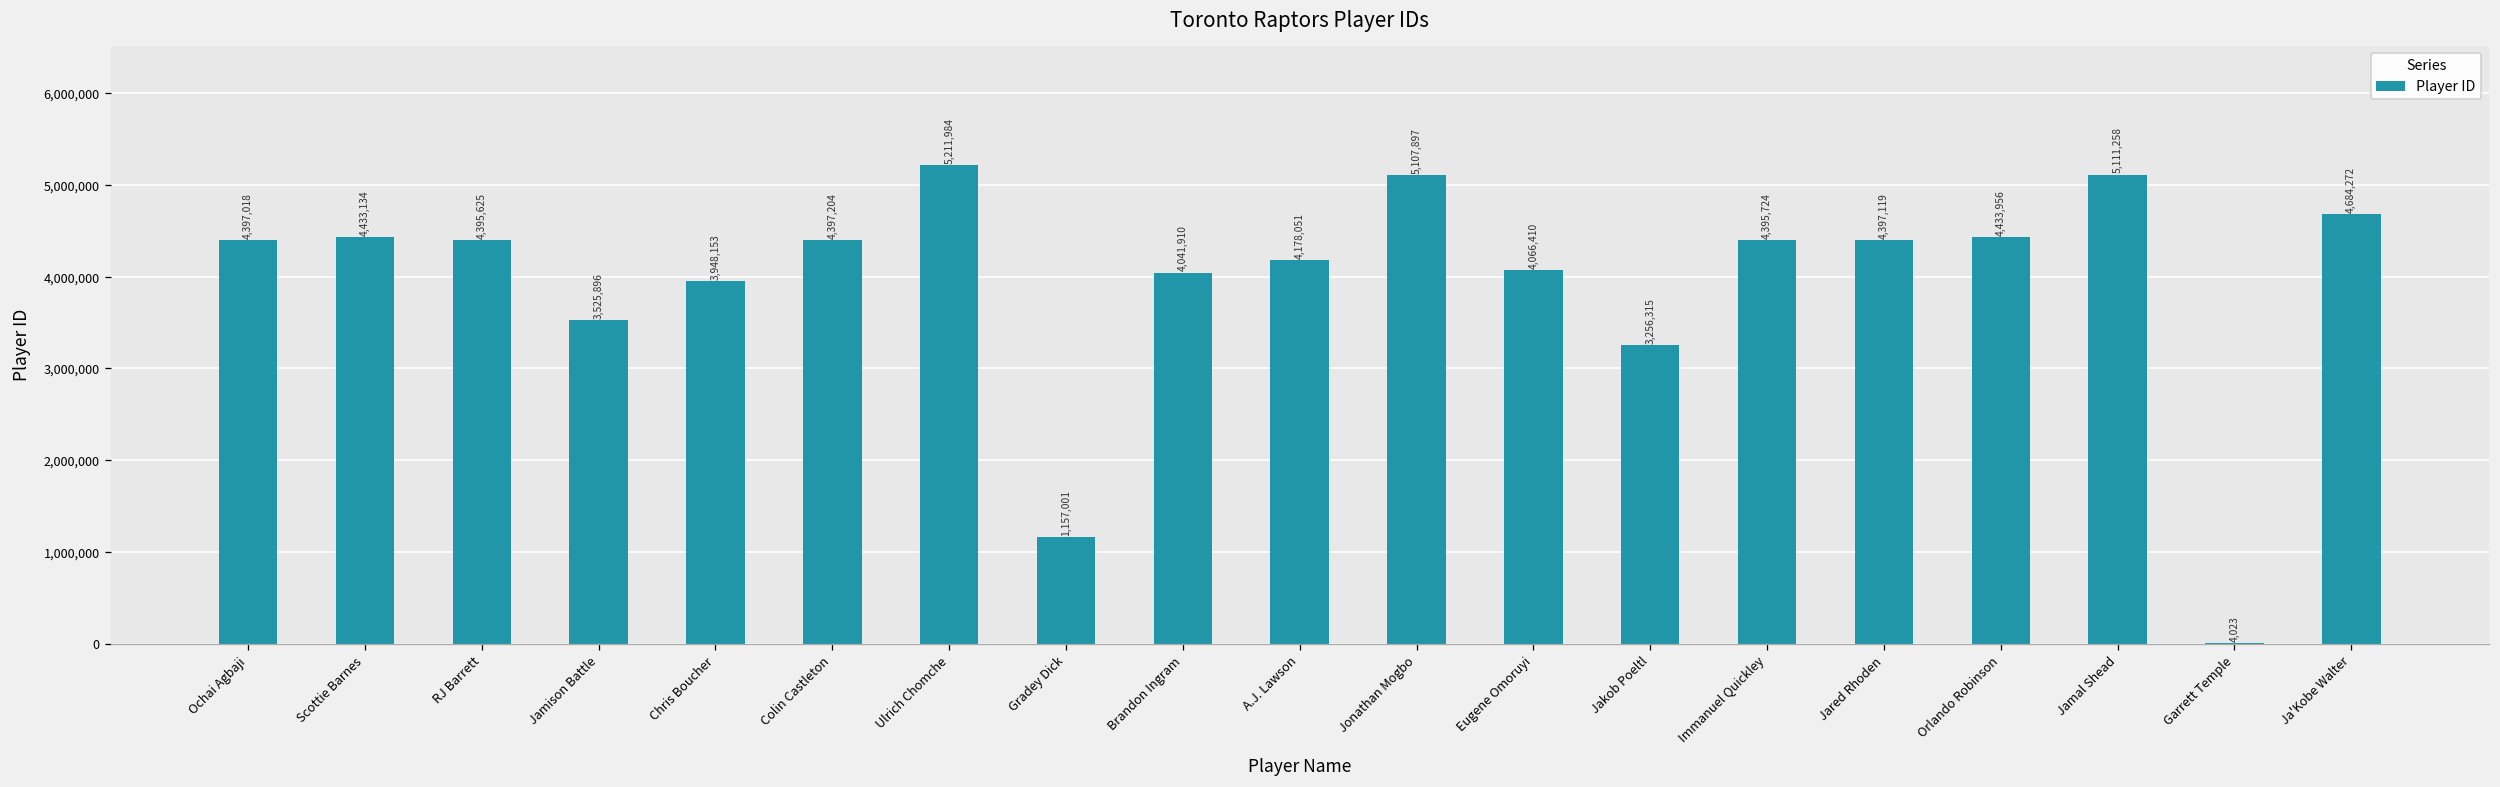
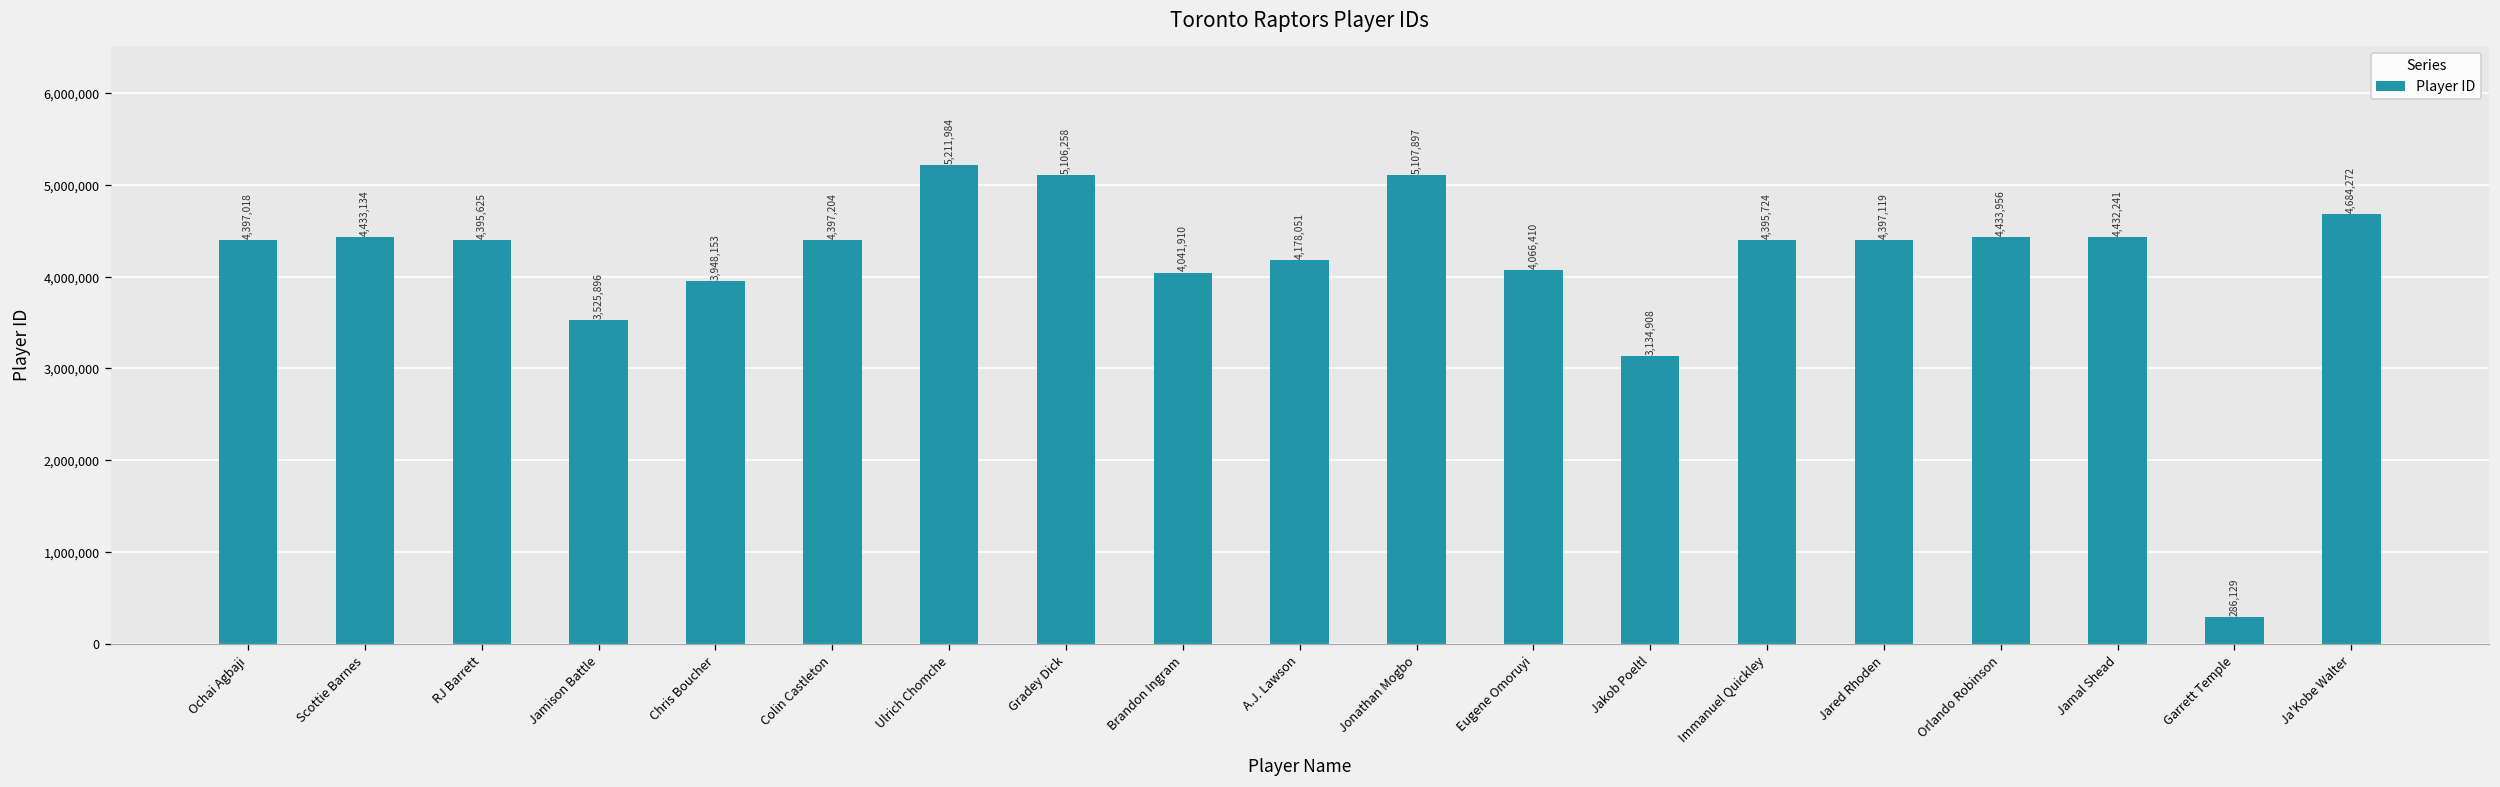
Gradey Dick: 1,157,001 -> 5,106,258
Jakob Poeltl: 3,256,315 -> 3,134,908
Jamal Shead: 5,111,258 -> 4,432,241
Garrett Temple: 4,023 -> 286,129
